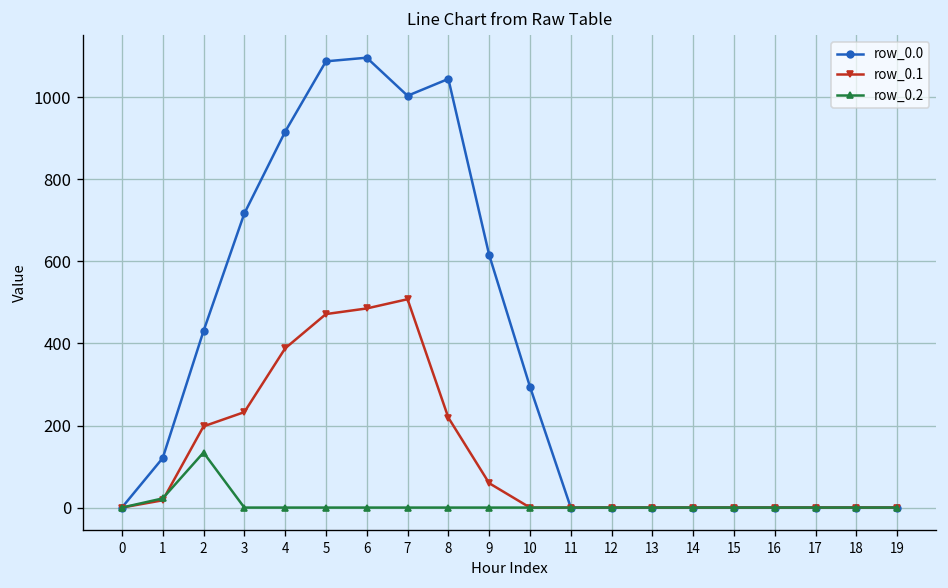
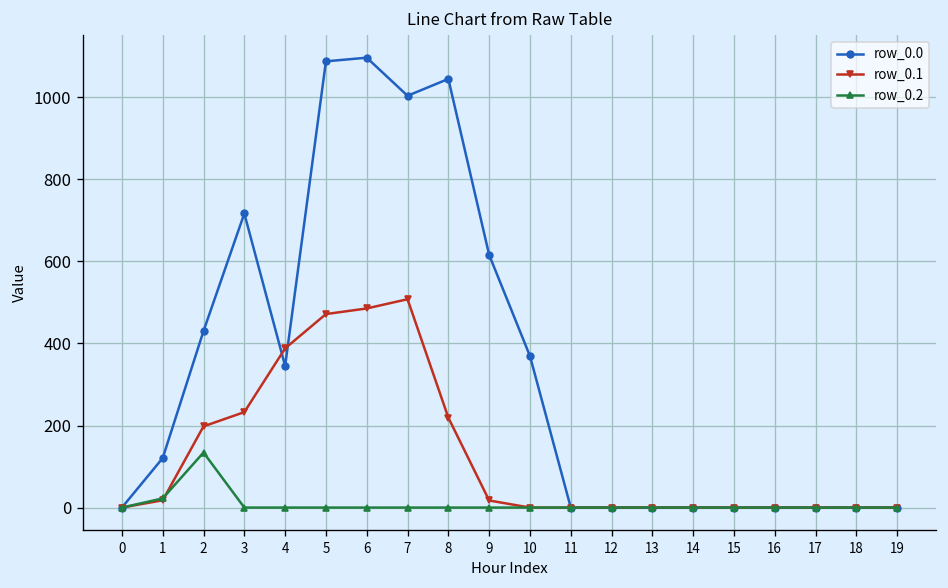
row_0.0, 4: 920 -> 350
row_0.1, 9: 60 -> 20
row_0.0, 10: 290 -> 370
